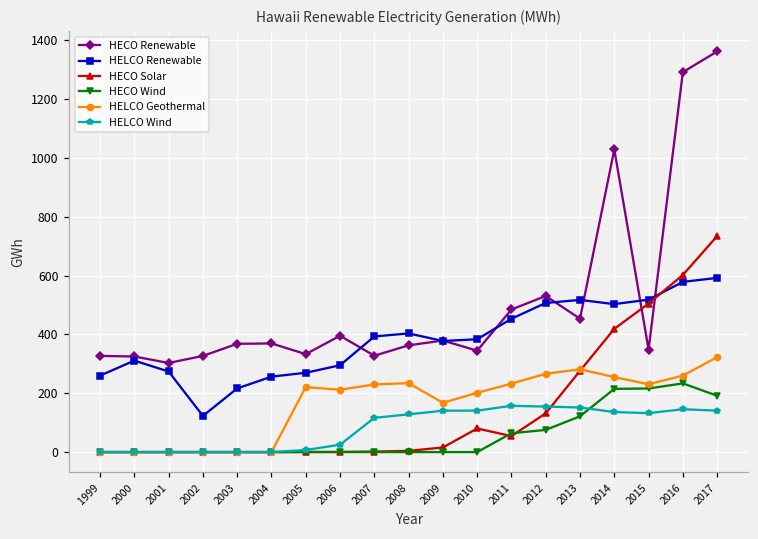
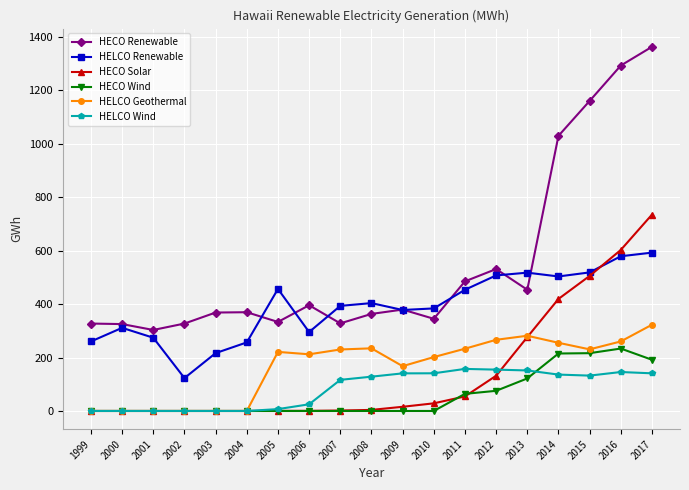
HELCO Renewable, 2005: 270 -> 460
HECO Solar, 2010: 80 -> 30
HECO Renewable, 2015: 350 -> 1160
